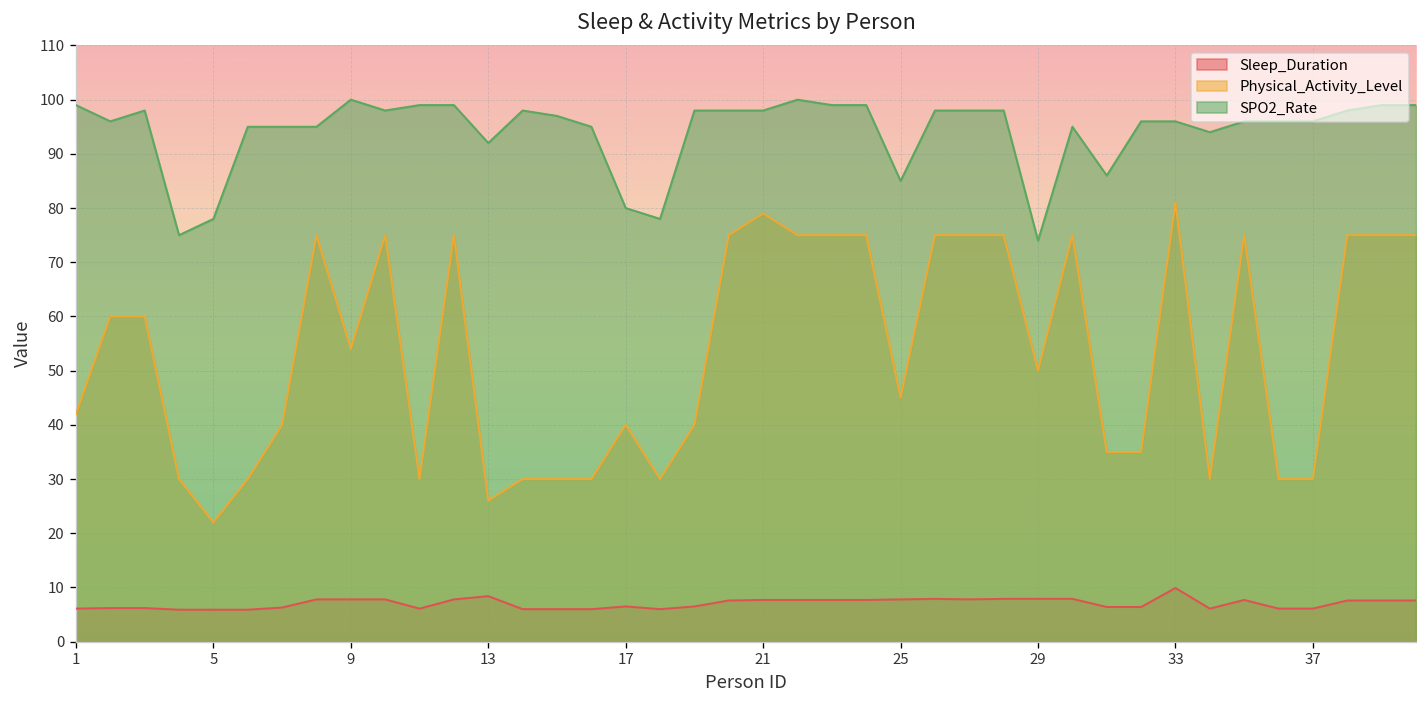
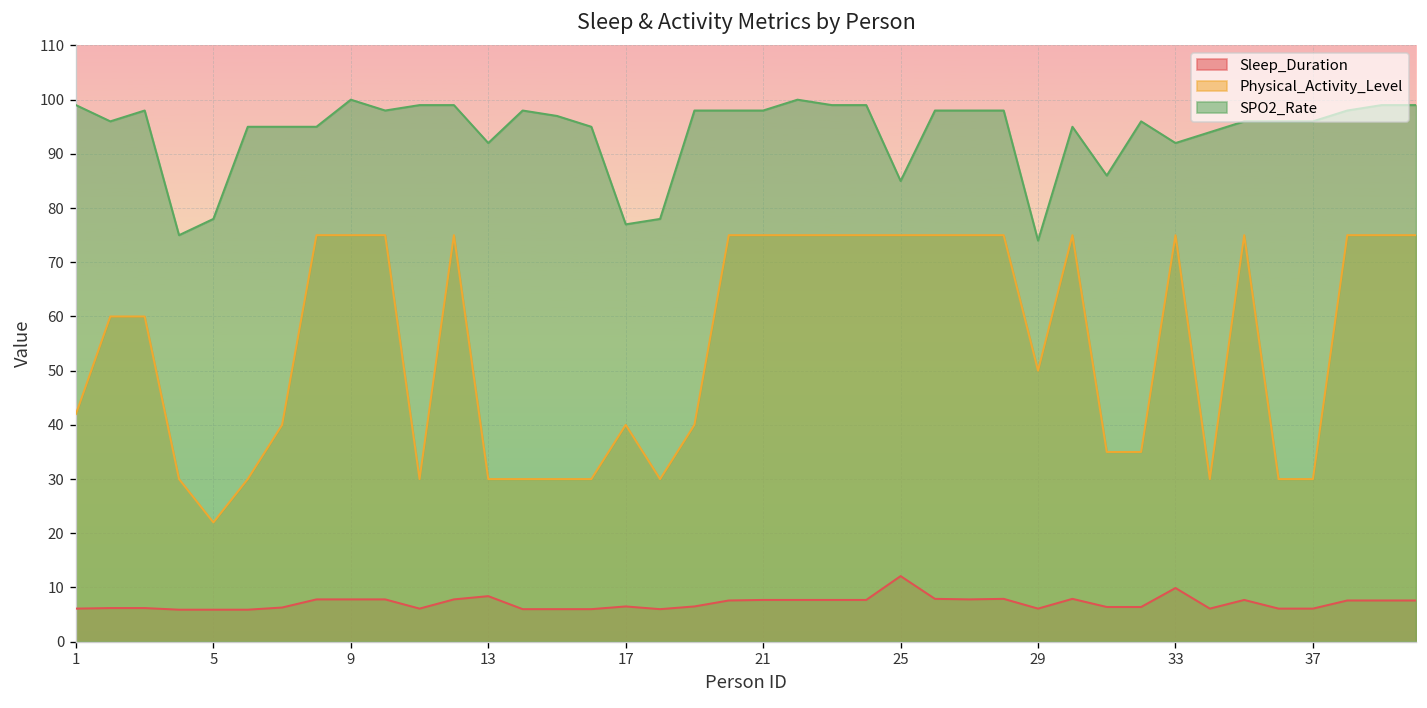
Physical_Activity_Level, 9: 54 -> 75
Physical_Activity_Level, 13: 26 -> 30
SPO2_Rate, 17: 80 -> 77
Physical_Activity_Level, 21: 79 -> 75
Sleep_Duration, 25: 8 -> 12
Physical_Activity_Level, 25: 45 -> 75
Sleep_Duration, 29: 8 -> 6
Physical_Activity_Level, 33: 81 -> 75
SPO2_Rate, 33: 96 -> 92
